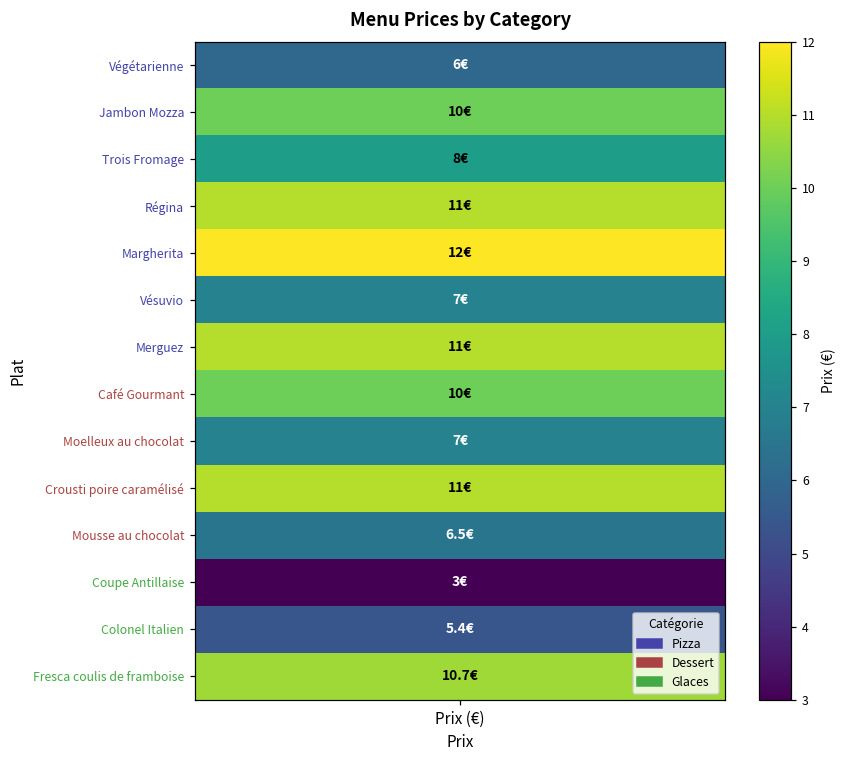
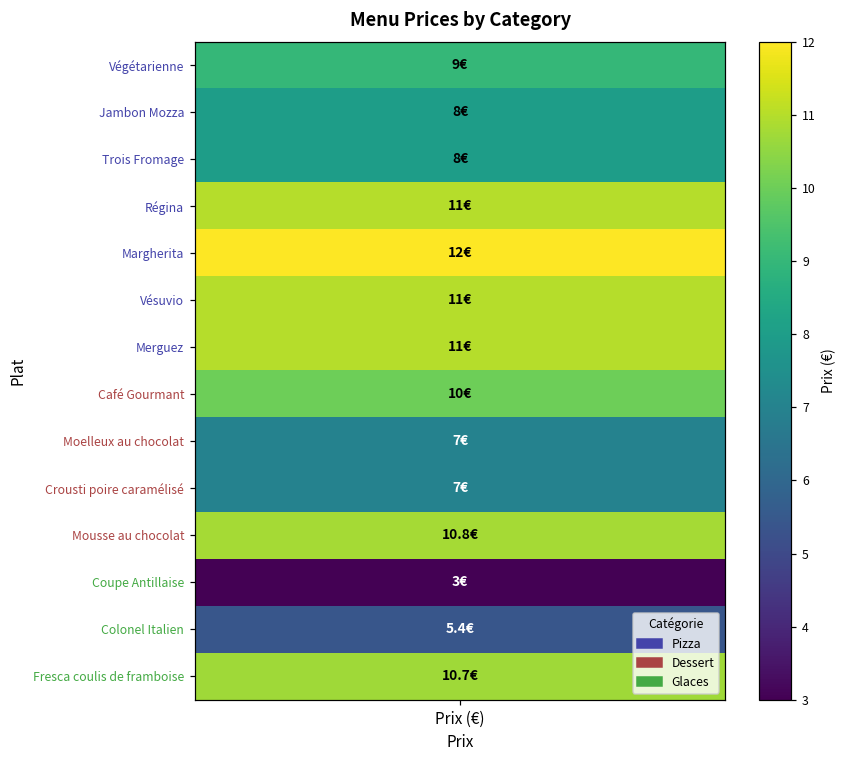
Végétarienne, Prix (€): 6€ -> 9€
Jambon Mozza, Prix (€): 10€ -> 8€
Vésuvio, Prix (€): 7€ -> 11€
Crousti poire caramélisé, Prix (€): 11€ -> 7€
Mousse au chocolat, Prix (€): 6.5€ -> 10.8€
